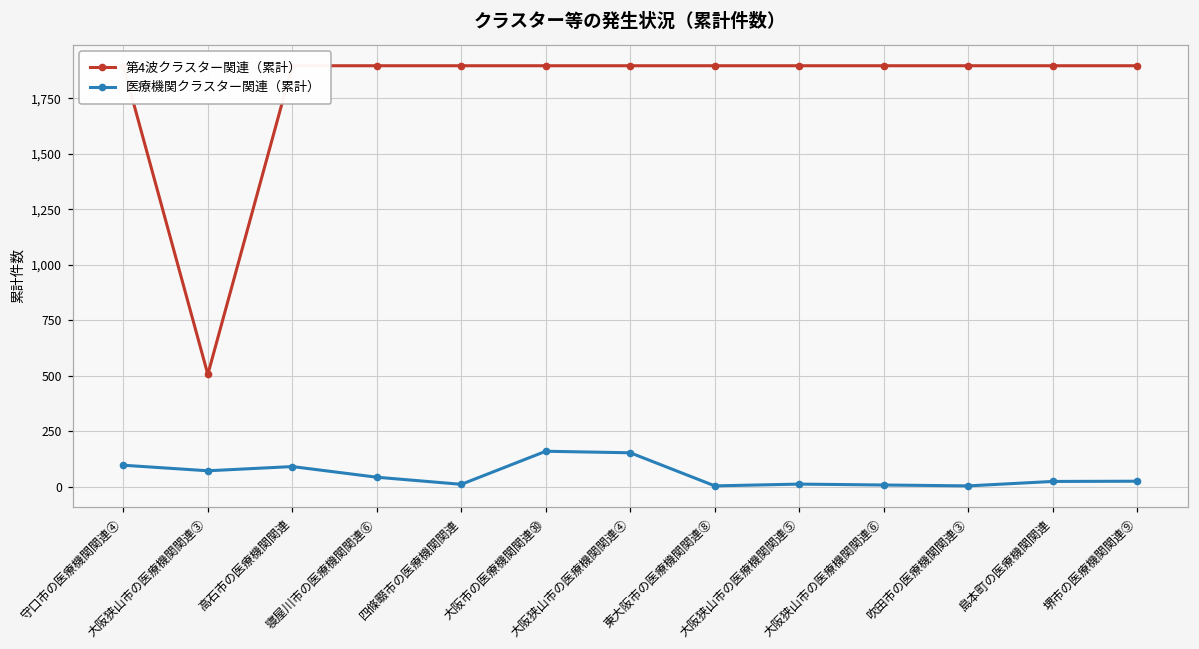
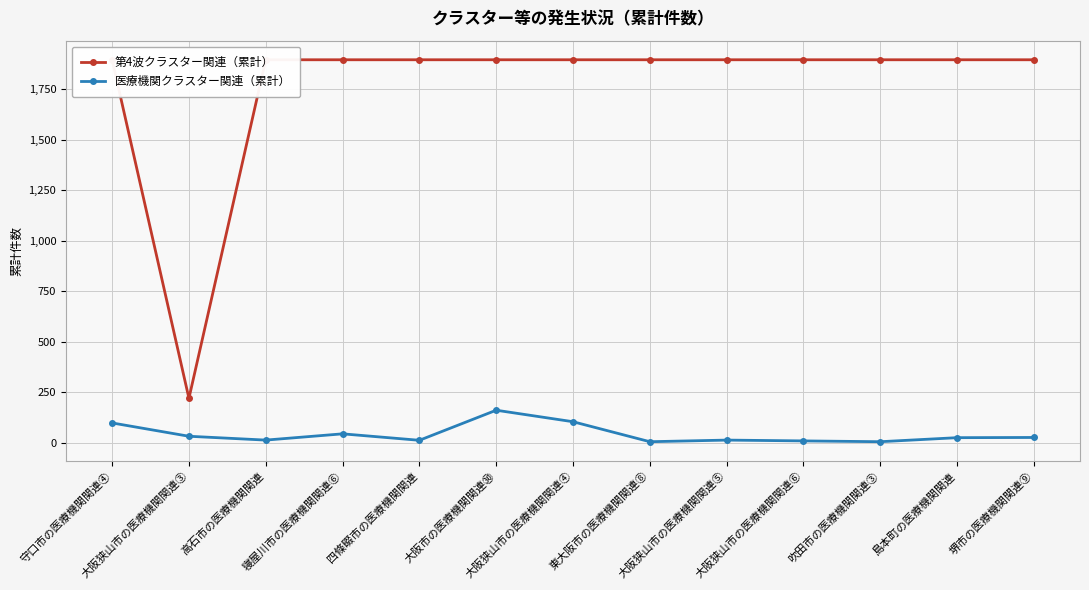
第4波クラスター関連（累計）, 大阪狭山市の医療機関関連③: 510 -> 220
医療機関クラスター関連（累計）, 大阪狭山市の医療機関関連③: 70 -> 30
医療機関クラスター関連（累計）, 高石市の医療機関関連: 90 -> 10
医療機関クラスター関連（累計）, 大阪狭山市の医療機関関連④: 150 -> 100
